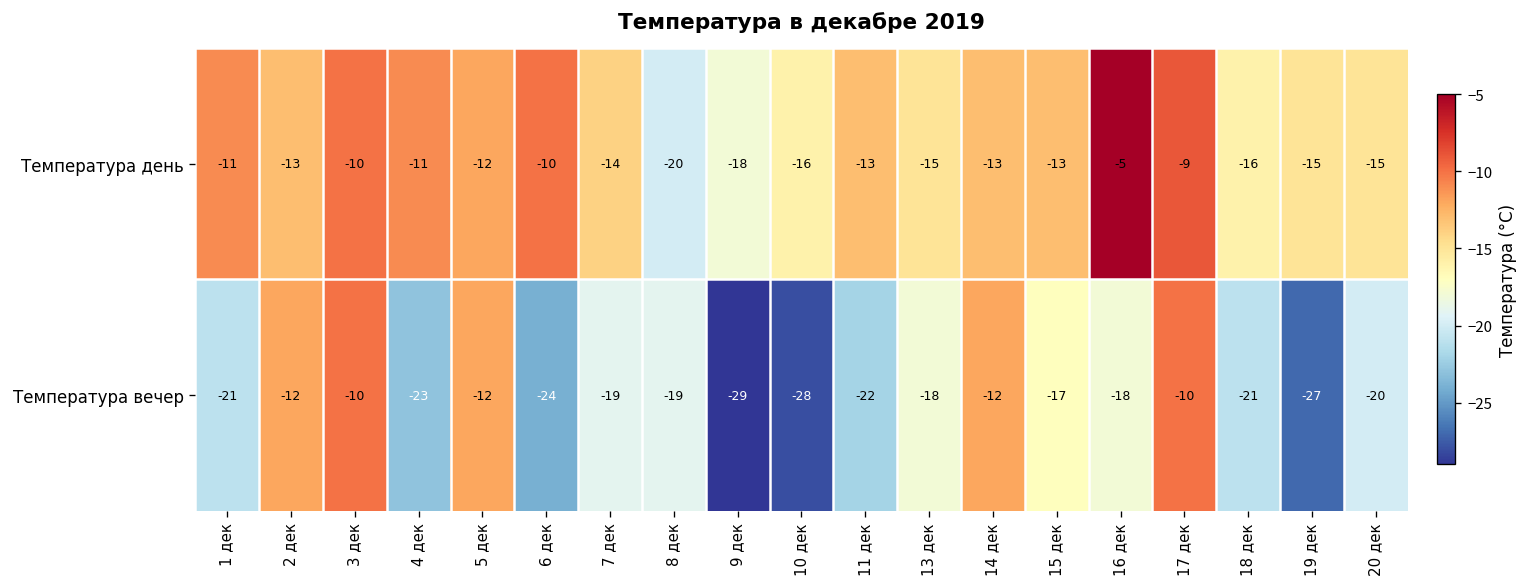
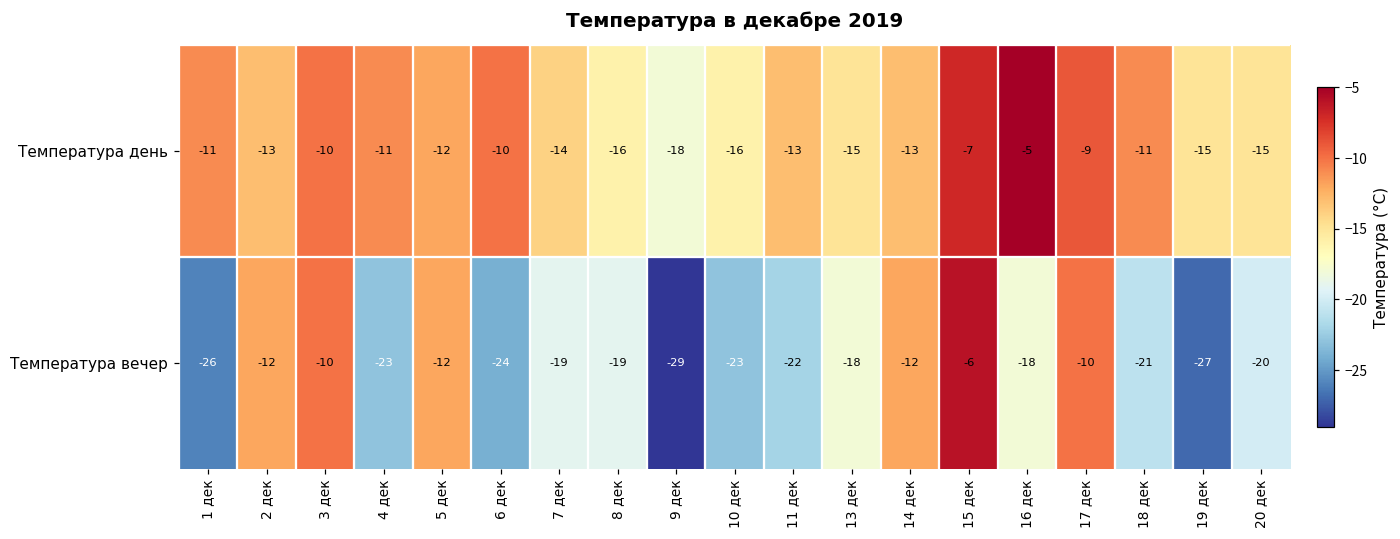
Температура день, 8 дек: -20 -> -16
Температура день, 15 дек: -13 -> -7
Температура день, 18 дек: -16 -> -11
Температура вечер, 1 дек: -21 -> -26
Температура вечер, 10 дек: -28 -> -23
Температура вечер, 15 дек: -17 -> -6
